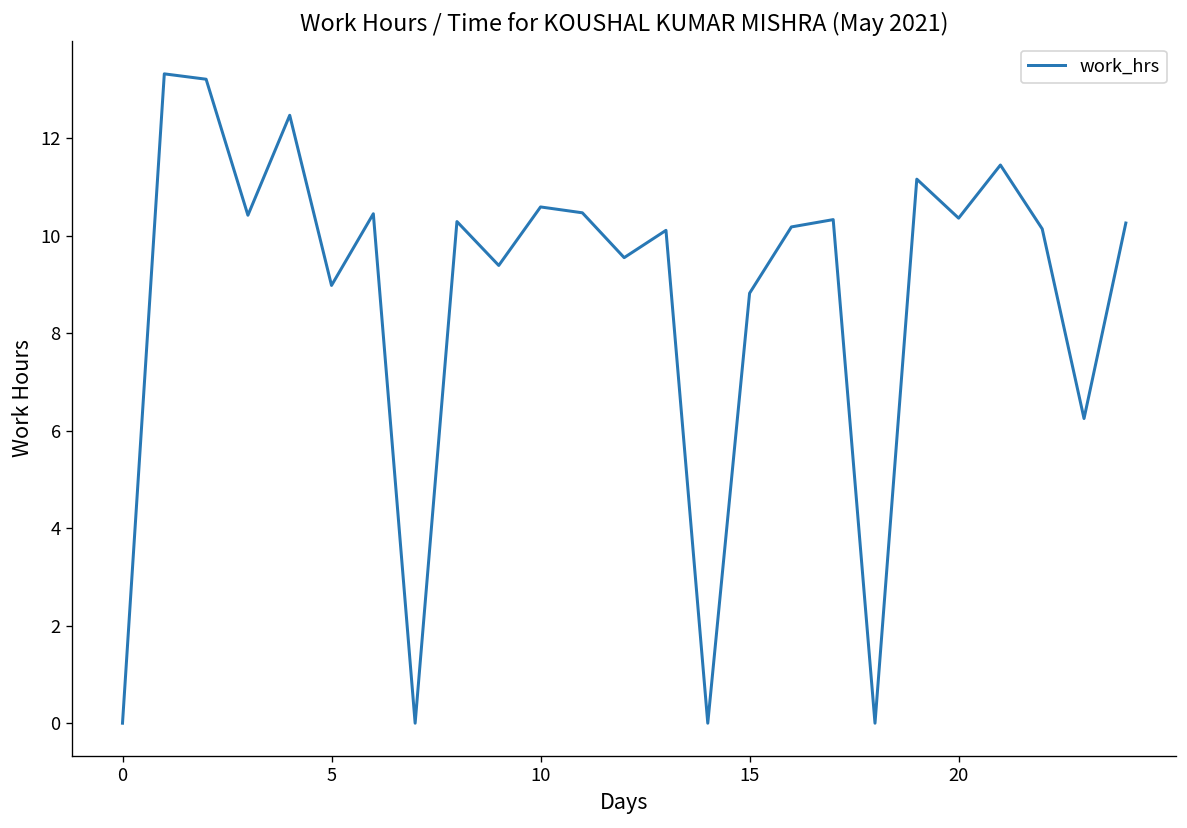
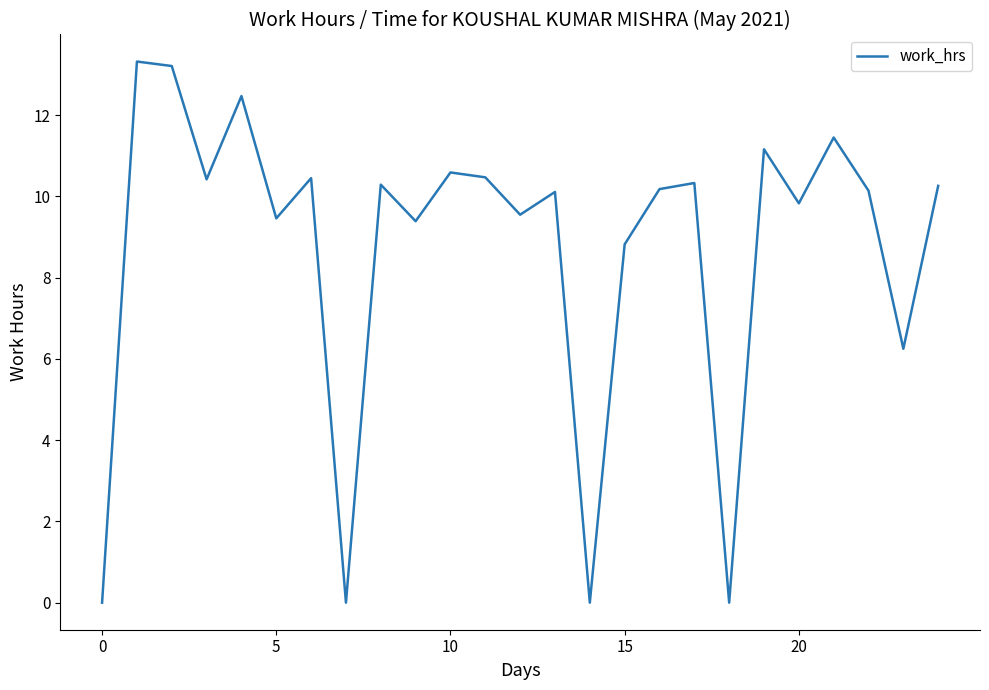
5: 9.0 -> 9.5
20: 10.4 -> 9.8
